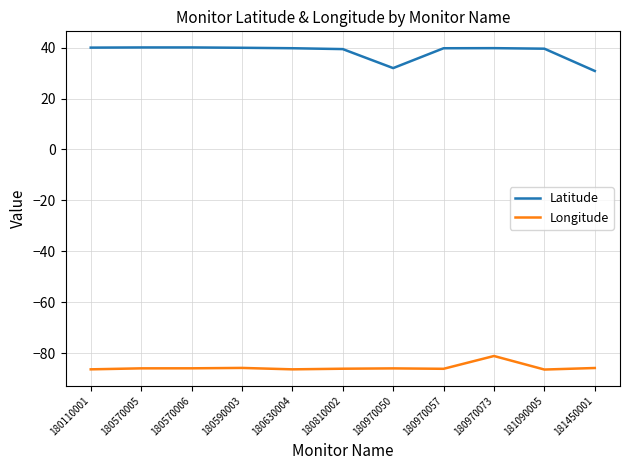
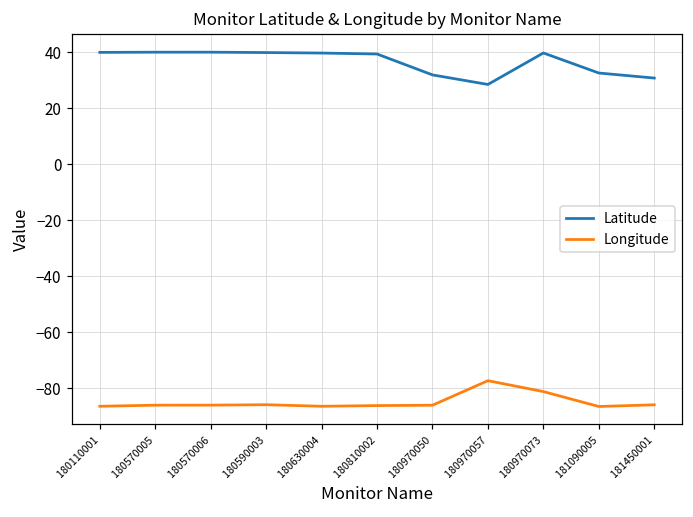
Latitude, 180970057: 40 -> 29
Longitude, 180970057: -86 -> -77
Latitude, 181090005: 40 -> 33
